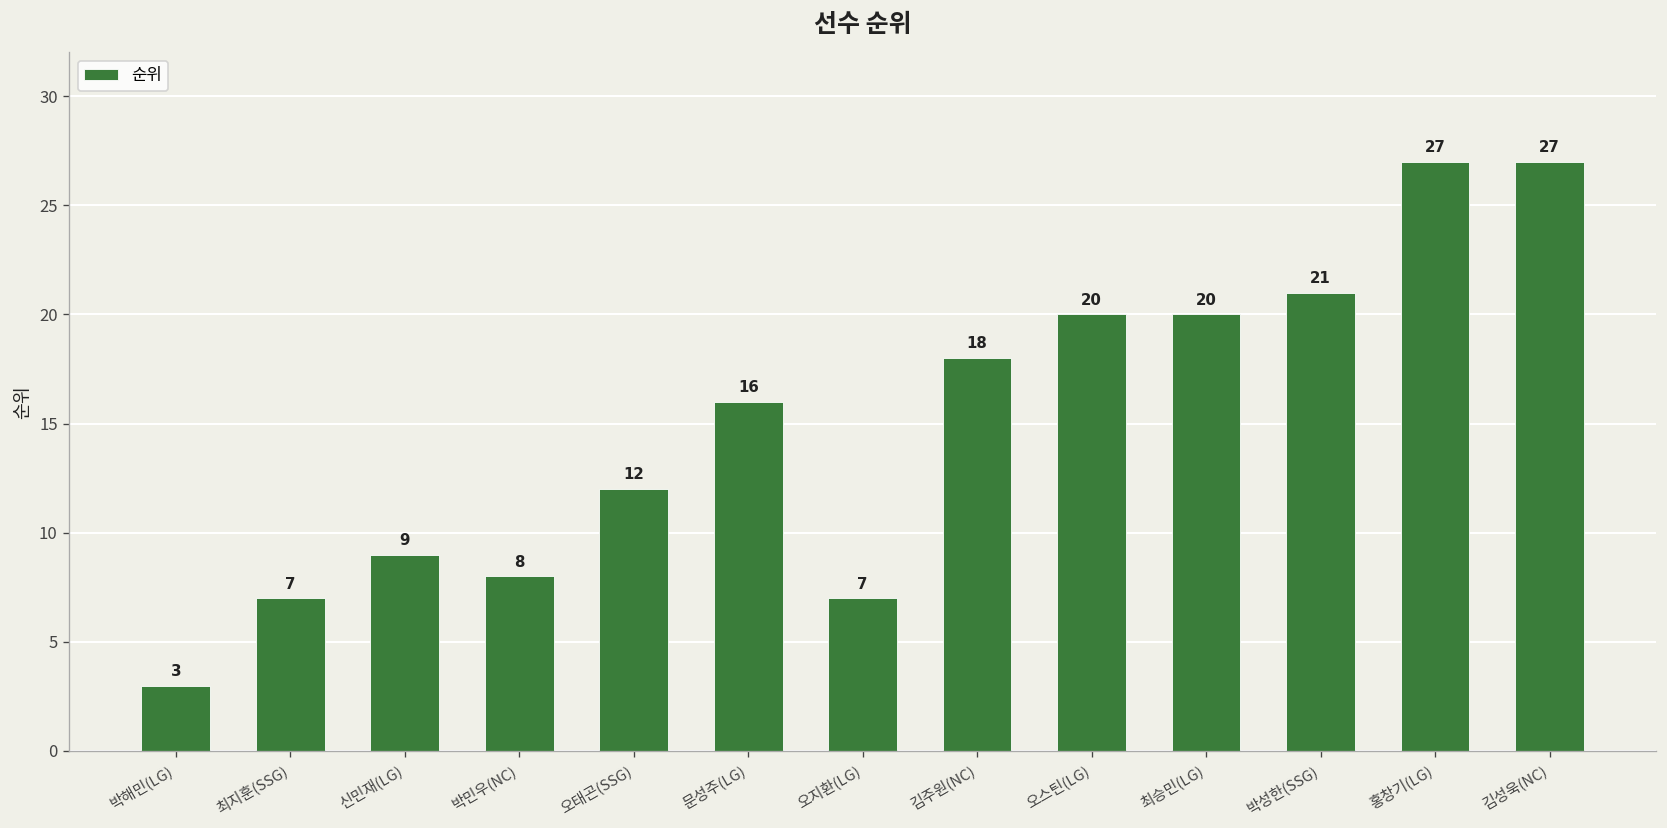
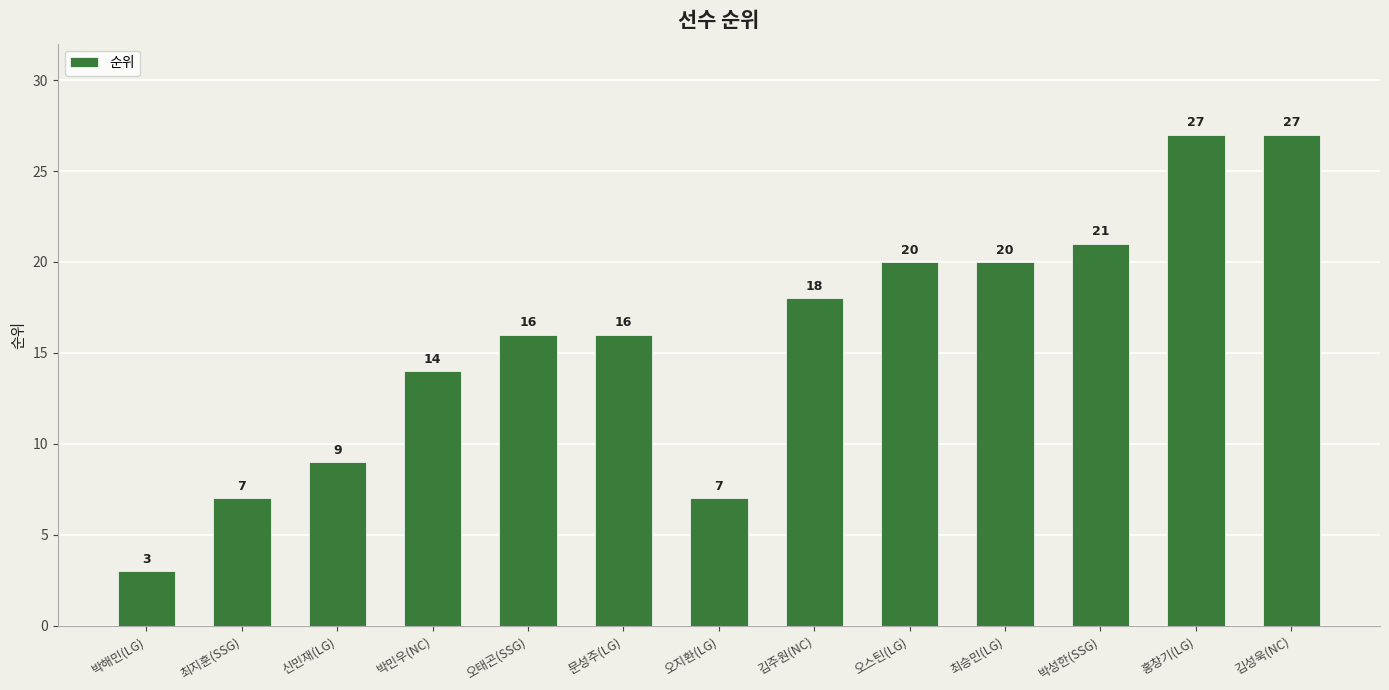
박민우(NC): 8 -> 14
오태곤(SSG): 12 -> 16
